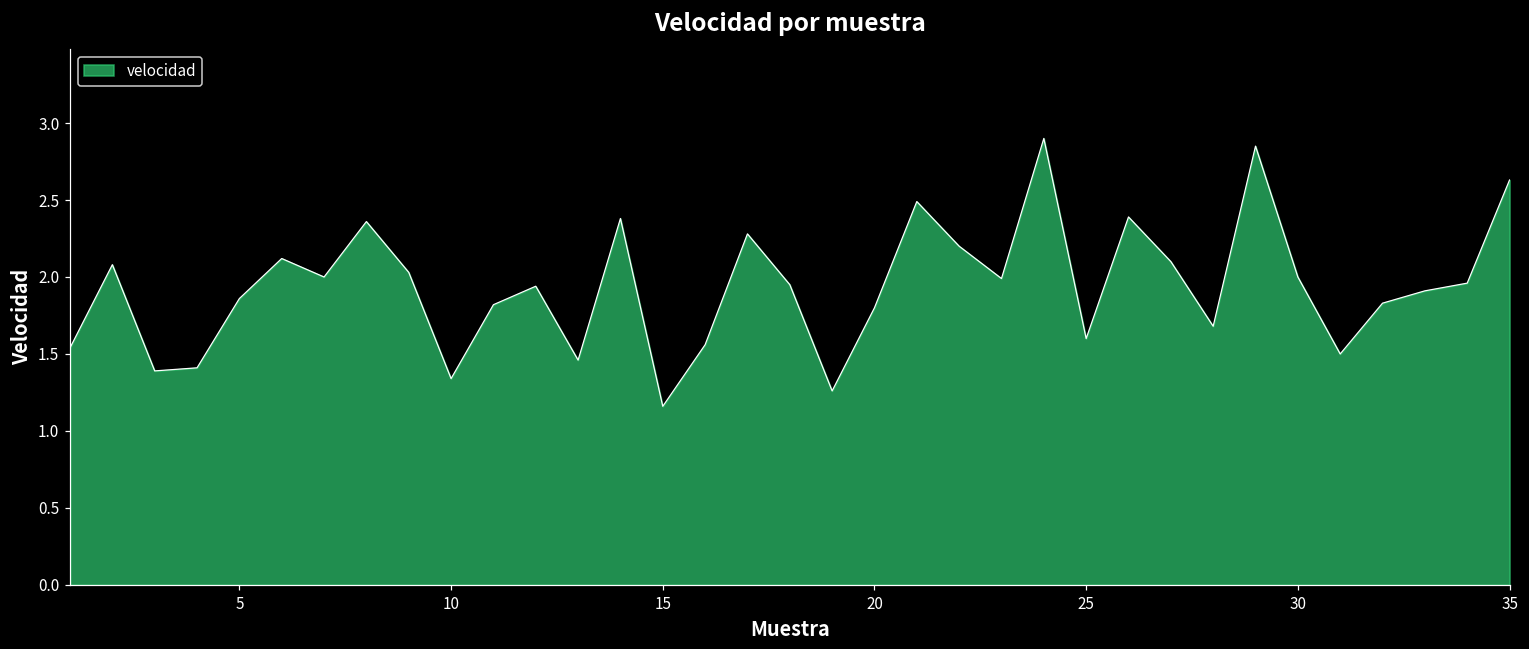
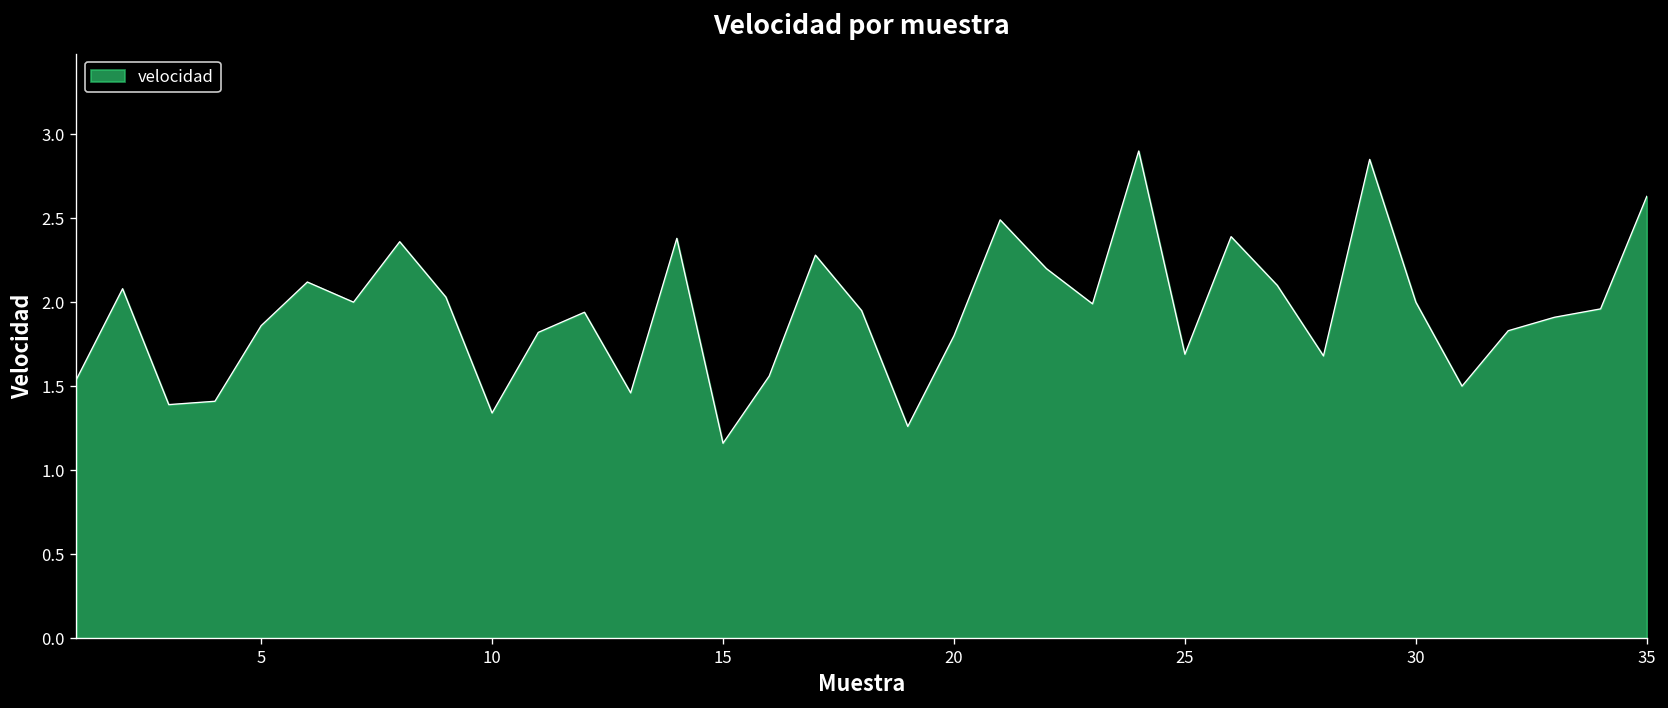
25: 1.60 -> 1.69
